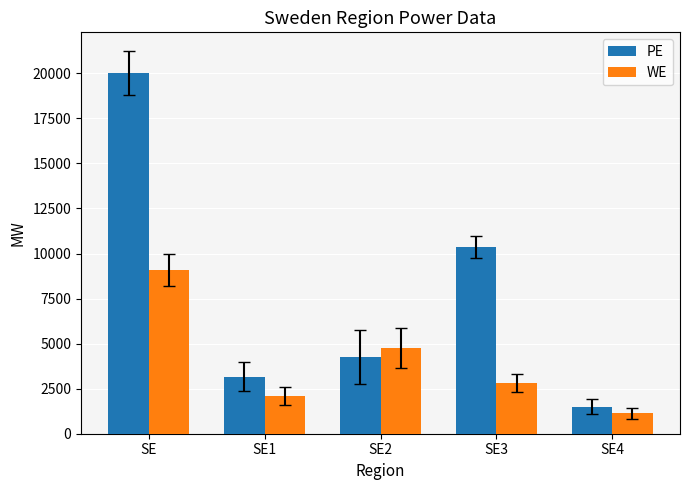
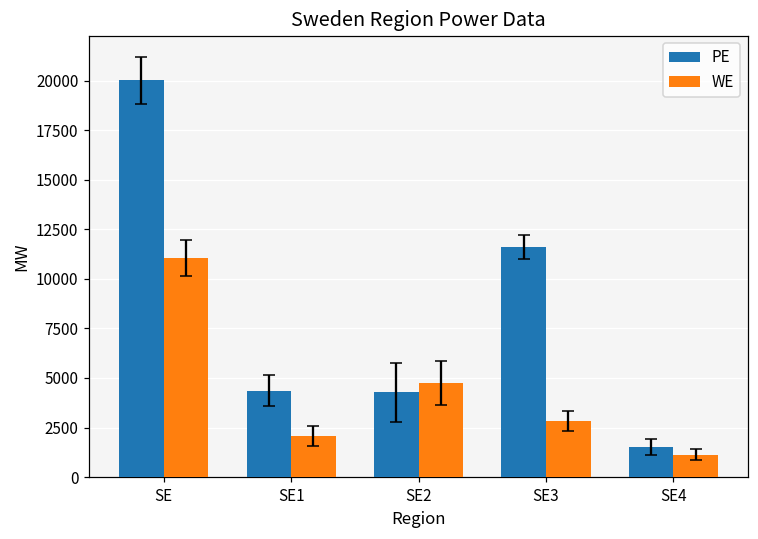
WE, SE: 9100 -> 11100
PE, SE1: 3200 -> 4400
PE, SE3: 10300 -> 11600
